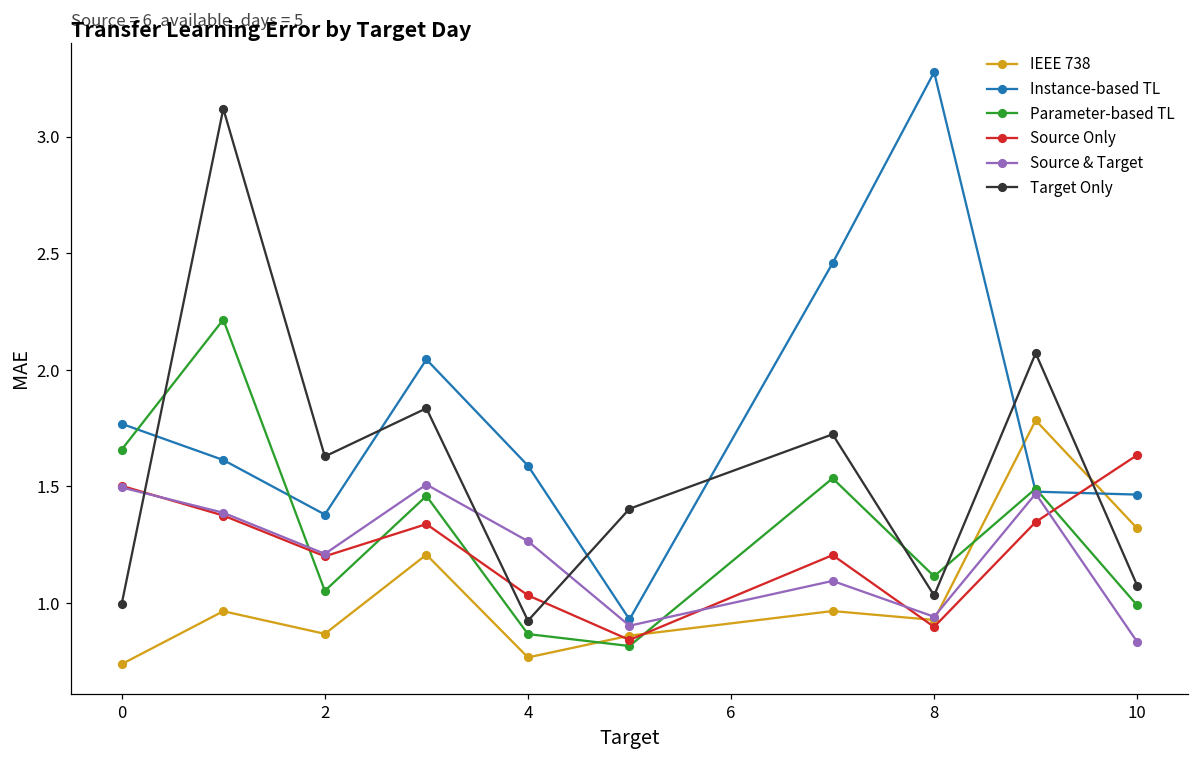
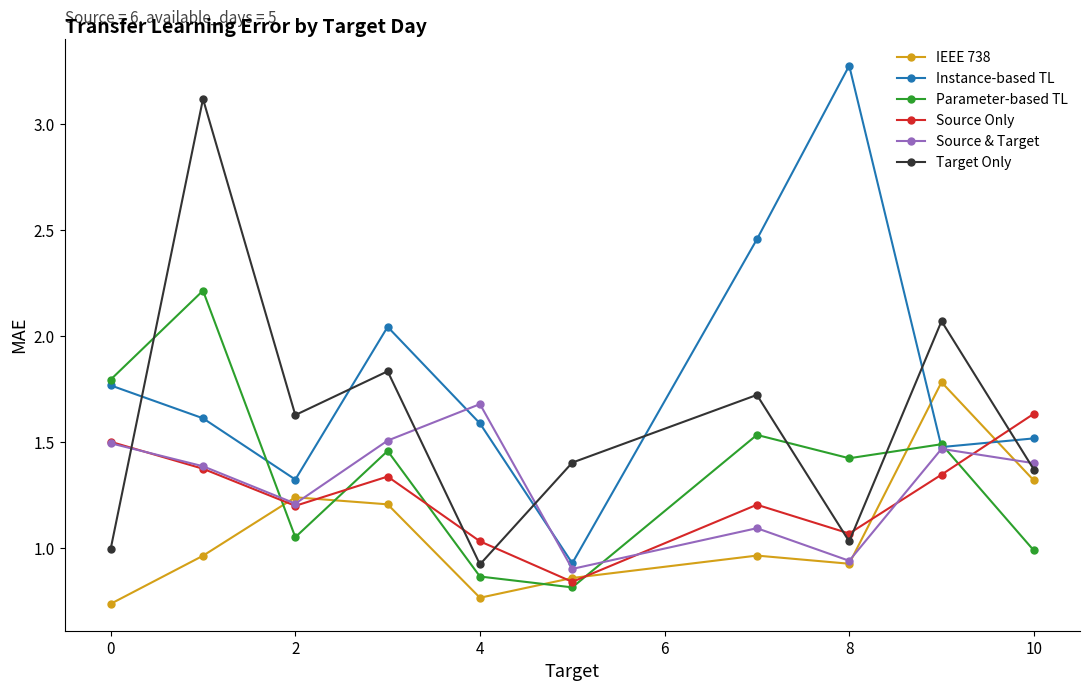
Parameter-based TL, 0: 1.66 -> 1.80
IEEE 738, 2: 0.87 -> 1.24
Instance-based TL, 2: 1.38 -> 1.32
Source & Target, 4: 1.26 -> 1.68
Parameter-based TL, 8: 1.11 -> 1.42
Source Only, 8: 0.90 -> 1.07
Instance-based TL, 10: 1.46 -> 1.52
Source & Target, 10: 0.83 -> 1.40
Target Only, 10: 1.07 -> 1.37
